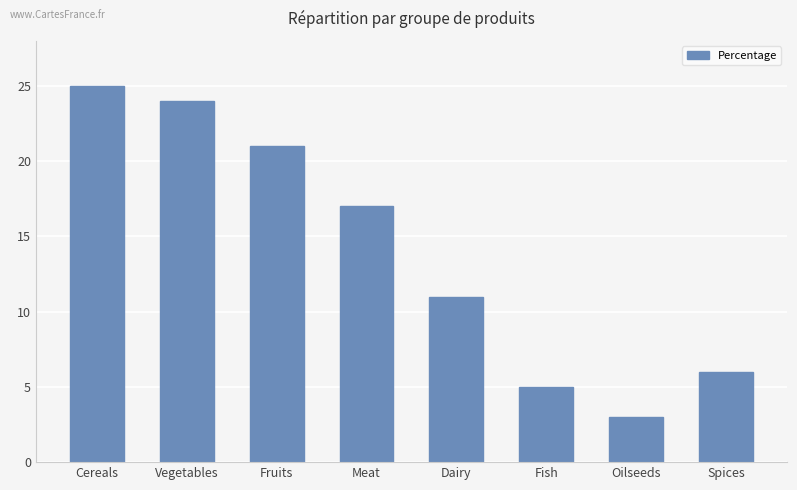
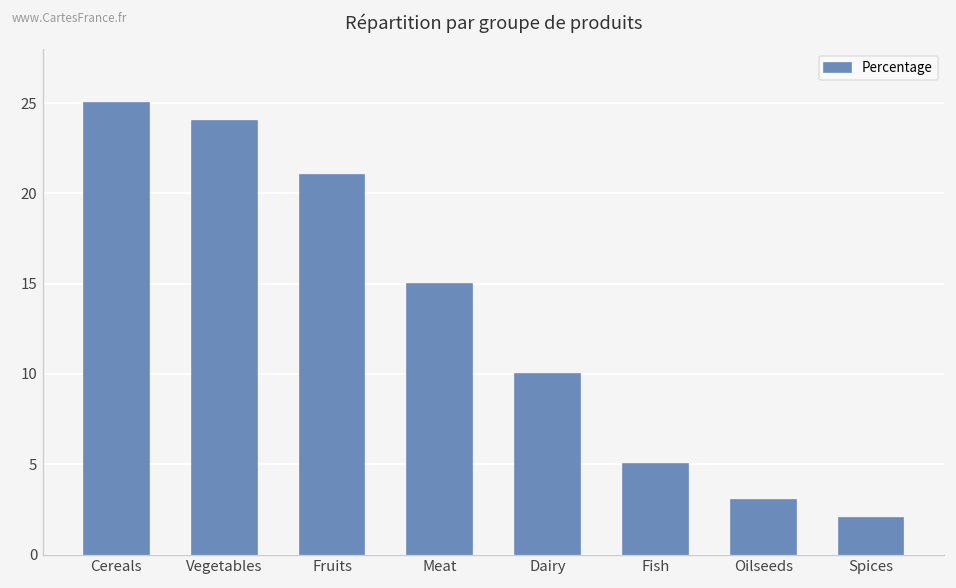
Meat: 17 -> 15
Dairy: 11 -> 10
Spices: 6 -> 2
